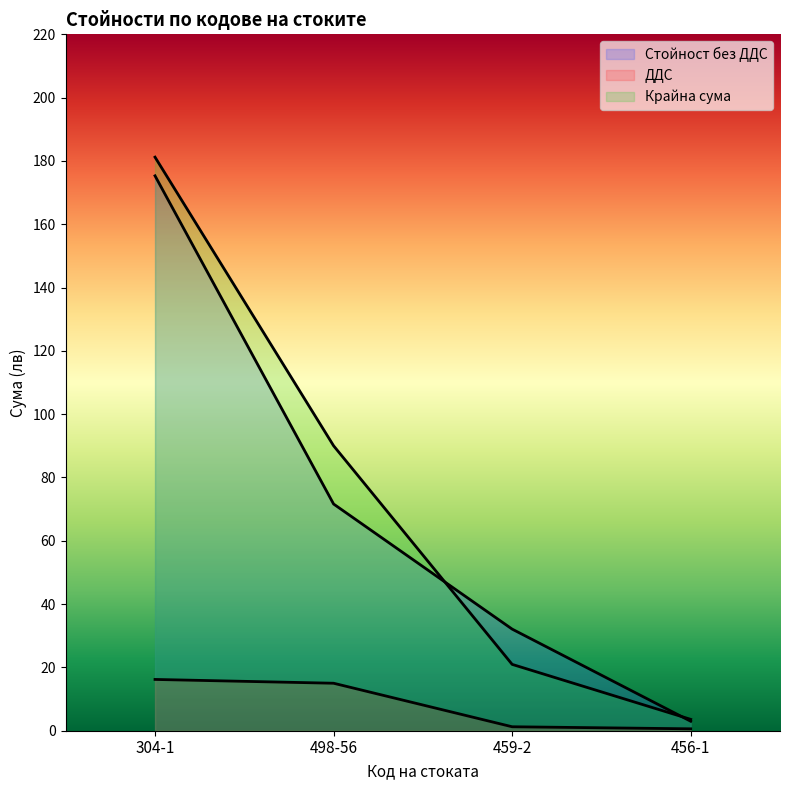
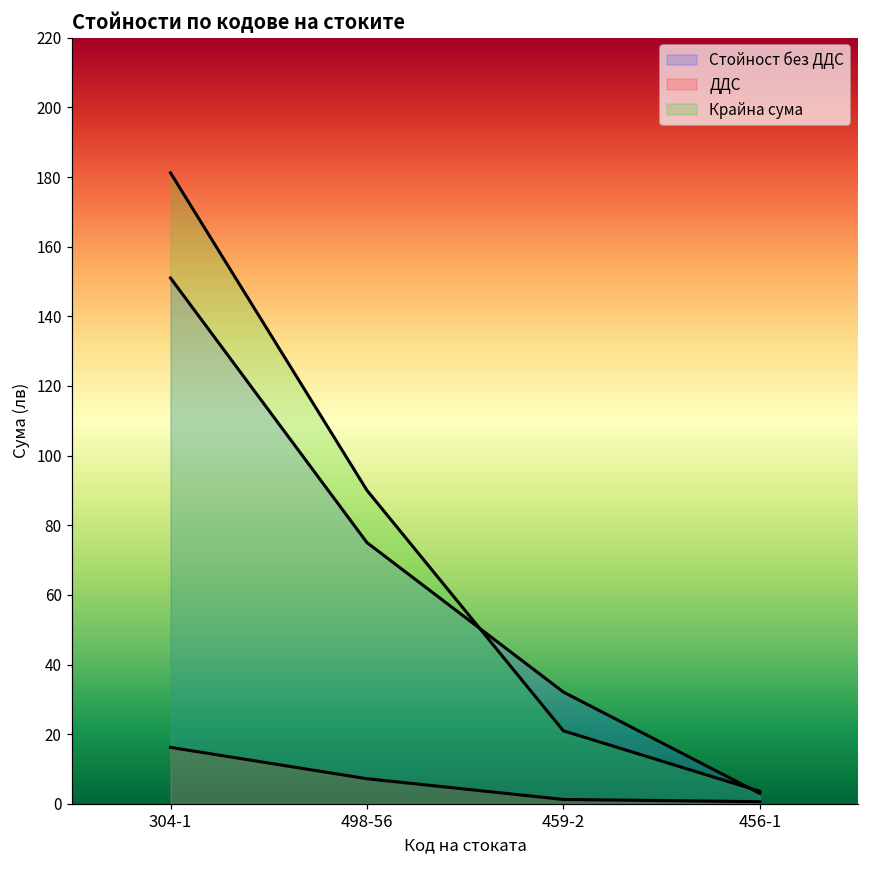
Стойност без ДДС, 304-1: 175 -> 151
Стойност без ДДС, 498-56: 72 -> 75
ДДС, 498-56: 15 -> 7
